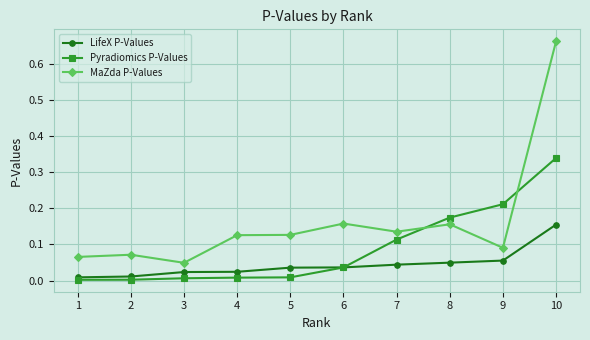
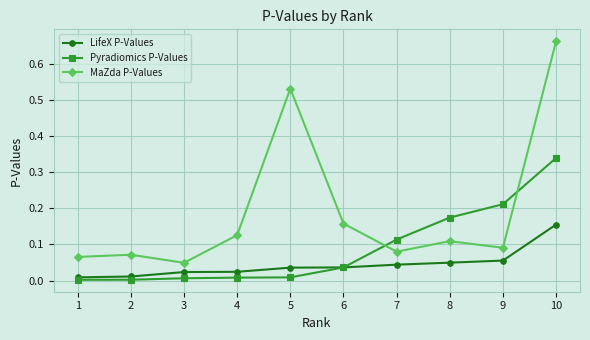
MaZda P-Values, 5: 0.13 -> 0.53
MaZda P-Values, 7: 0.14 -> 0.08
MaZda P-Values, 8: 0.16 -> 0.11
